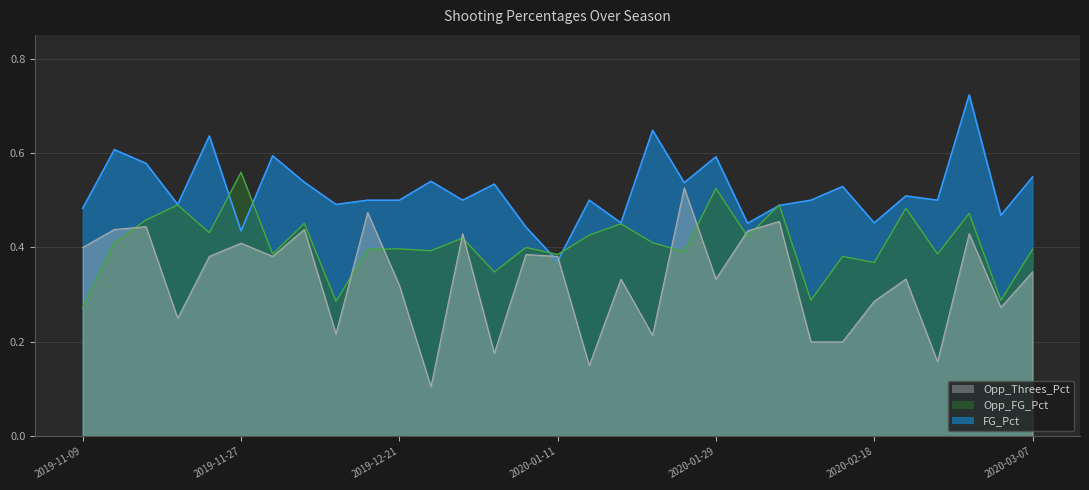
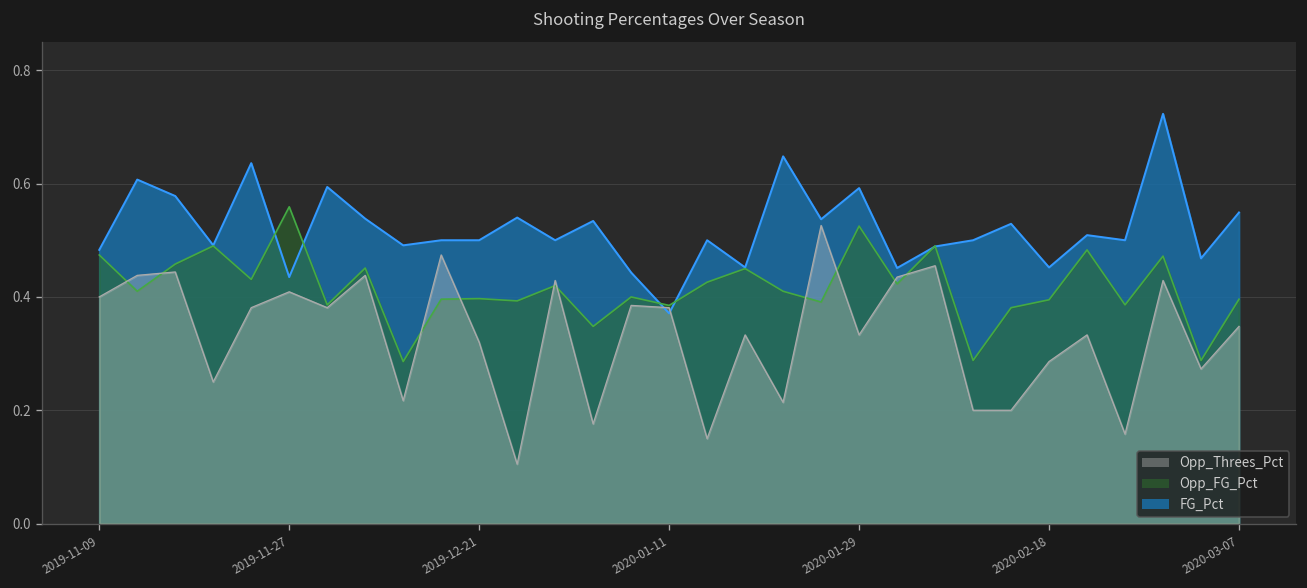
Opp_FG_Pct, 2019-11-09: 0.27 -> 0.47
Opp_FG_Pct, 2020-02-18: 0.37 -> 0.40
